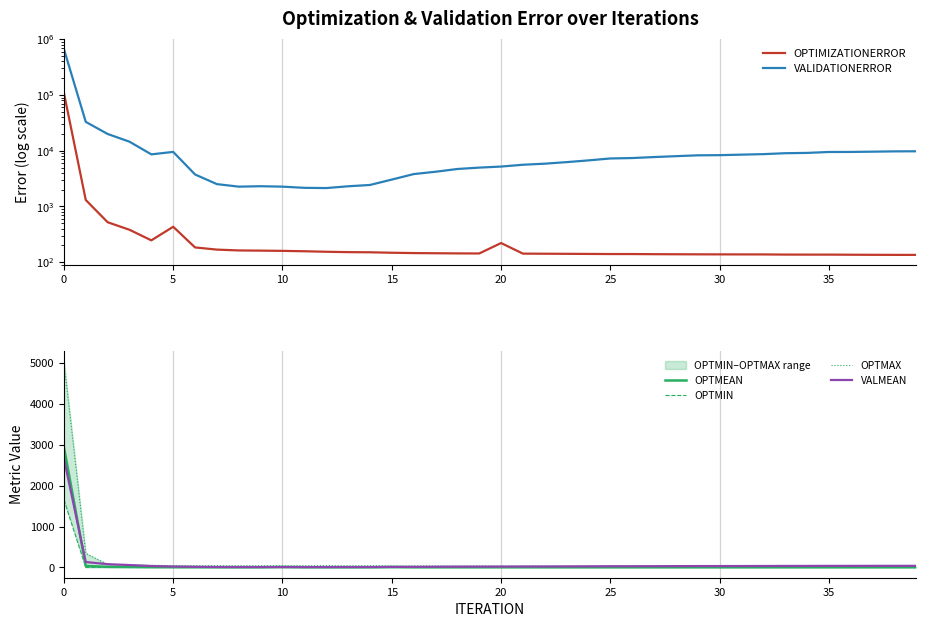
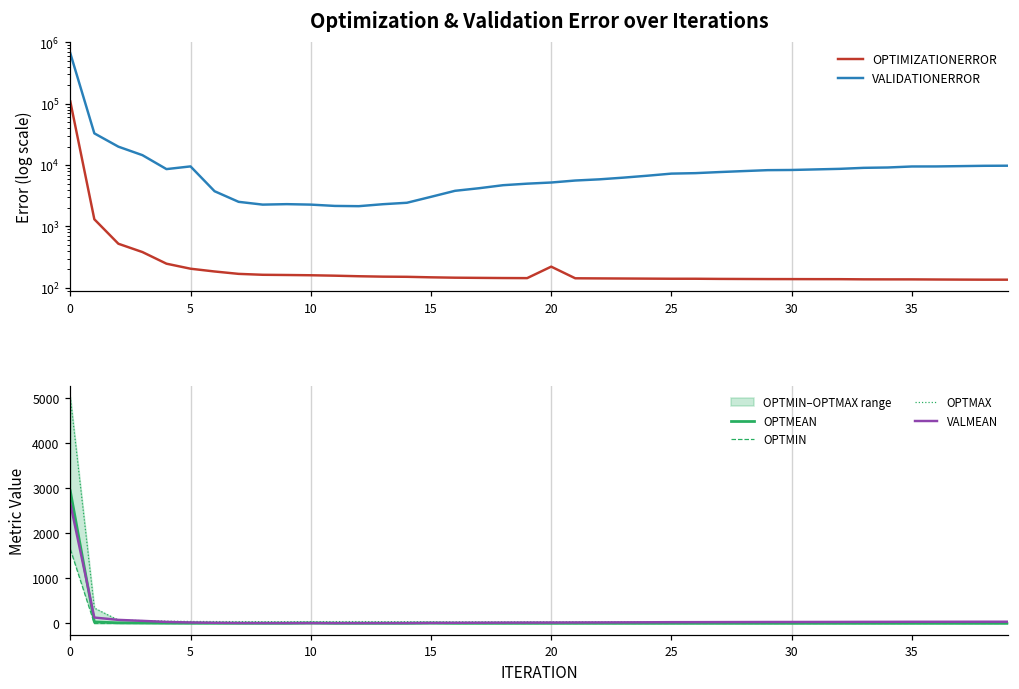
Optimization & Validation Error over Iterations, OPTIMIZATIONERROR, 5: 400 -> 200
